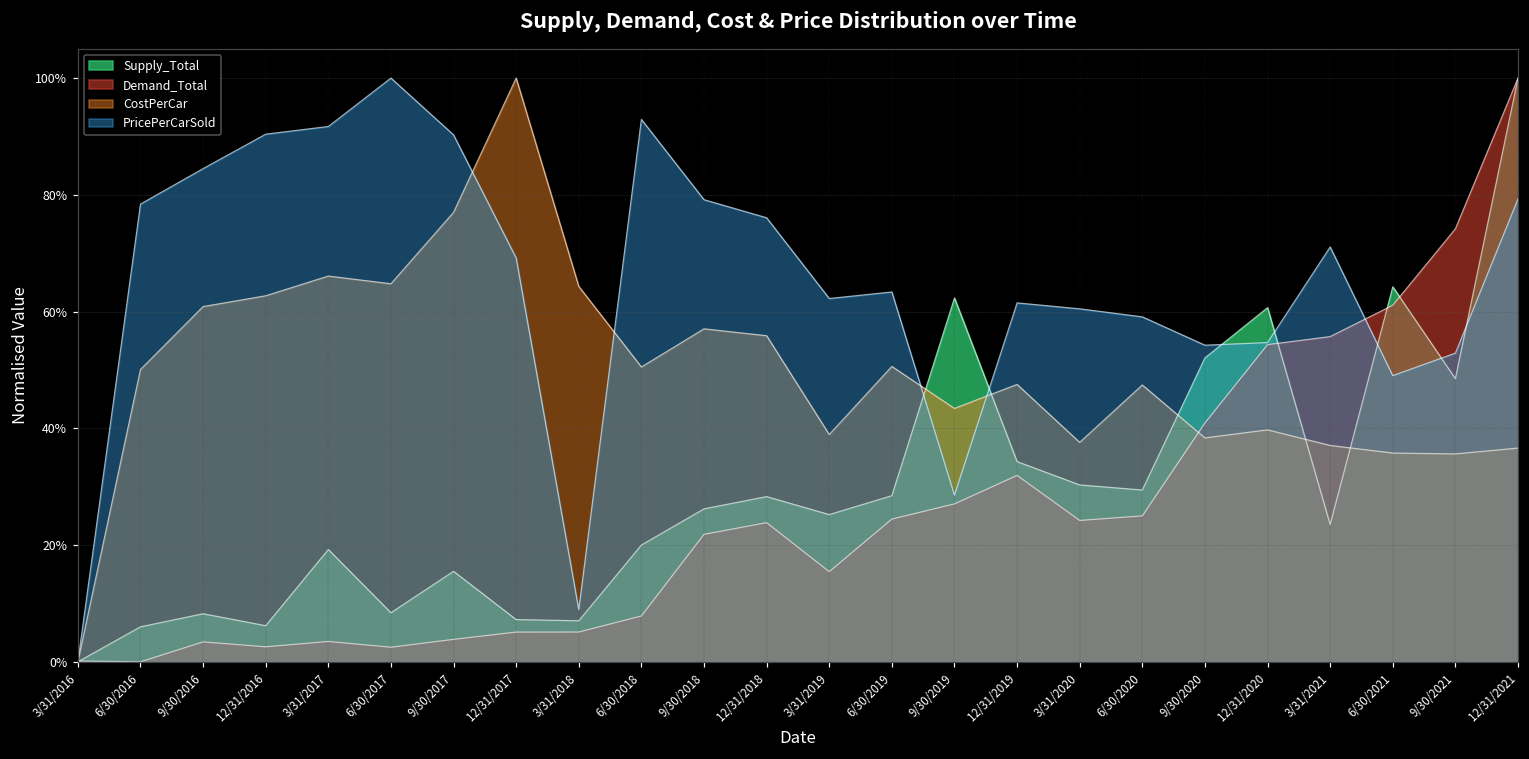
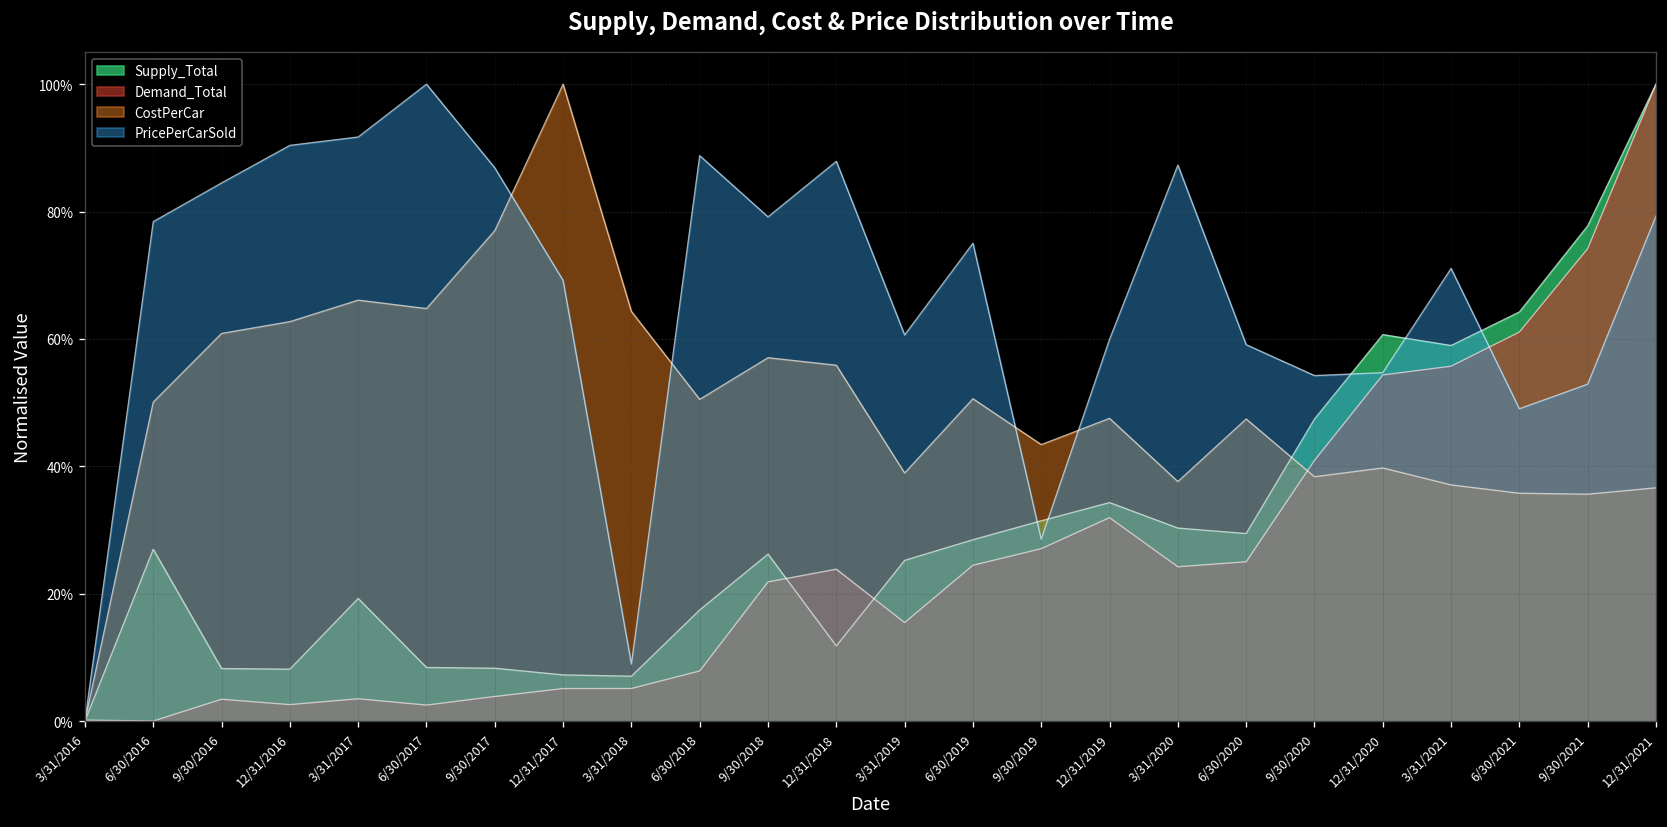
Supply_Total, 6/30/2016: 6% -> 27%
Supply_Total, 12/31/2016: 6% -> 8%
Supply_Total, 9/30/2017: 16% -> 8%
PricePerCarSold, 9/30/2017: 90% -> 87%
Supply_Total, 6/30/2018: 20% -> 17%
PricePerCarSold, 6/30/2018: 93% -> 89%
Supply_Total, 12/31/2018: 28% -> 12%
PricePerCarSold, 12/31/2018: 76% -> 88%
PricePerCarSold, 3/31/2019: 62% -> 61%
PricePerCarSold, 6/30/2019: 63% -> 75%
Supply_Total, 9/30/2019: 62% -> 31%
PricePerCarSold, 12/31/2019: 61% -> 60%
PricePerCarSold, 3/31/2020: 60% -> 87%
Supply_Total, 9/30/2020: 52% -> 47%
Supply_Total, 3/31/2021: 24% -> 59%
Supply_Total, 9/30/2021: 49% -> 78%
